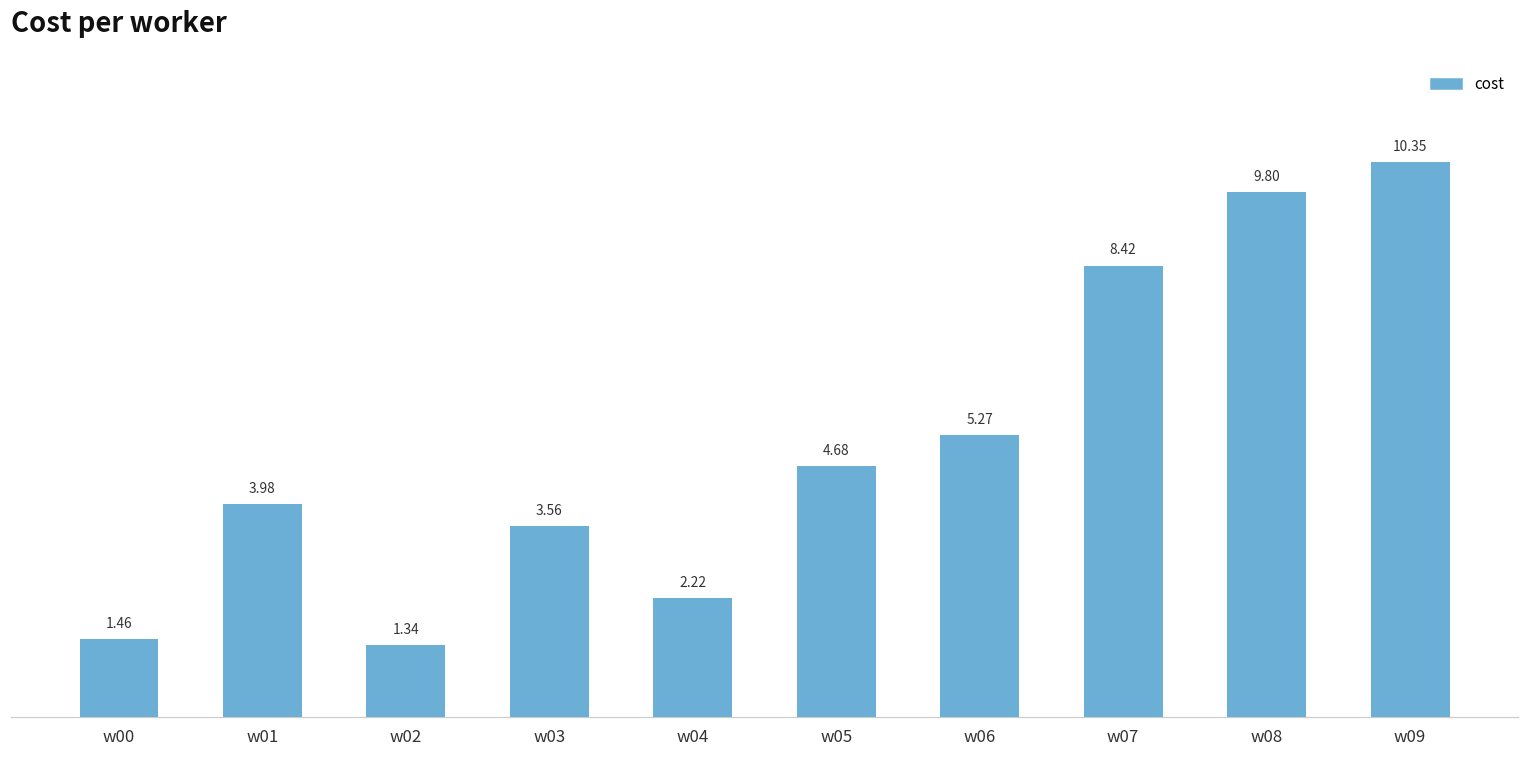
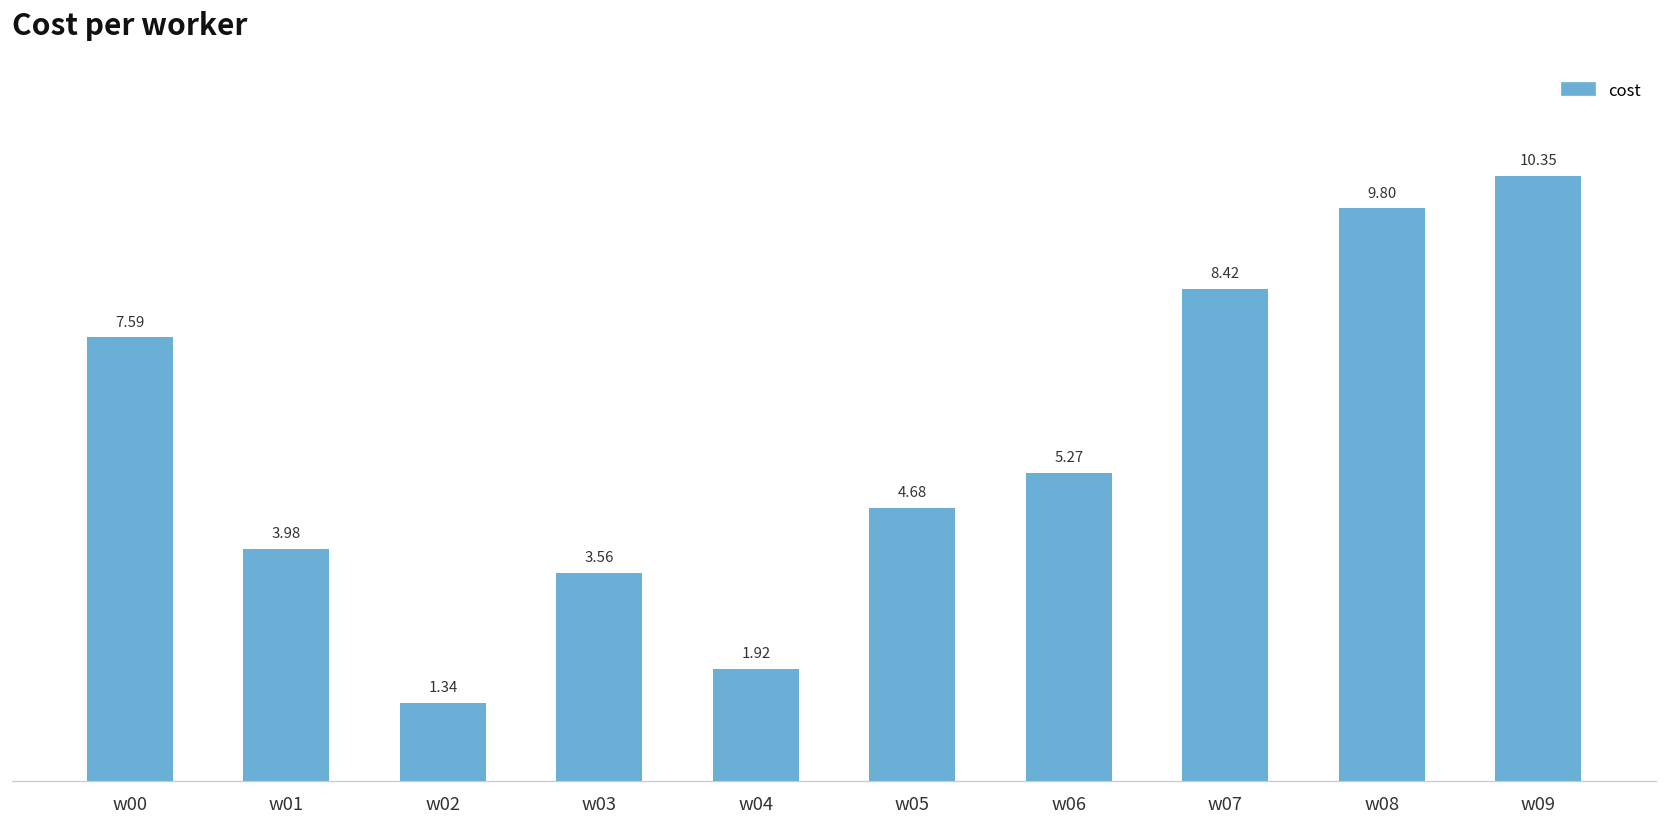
w00: 1.46 -> 7.59
w04: 2.22 -> 1.92
